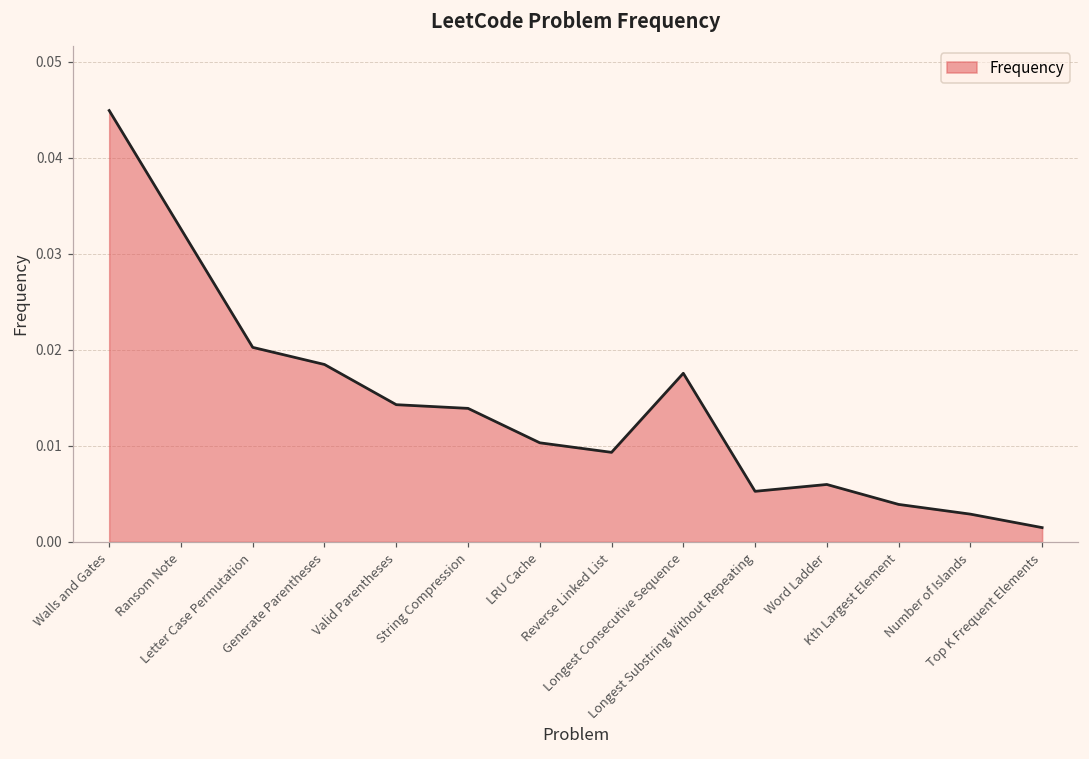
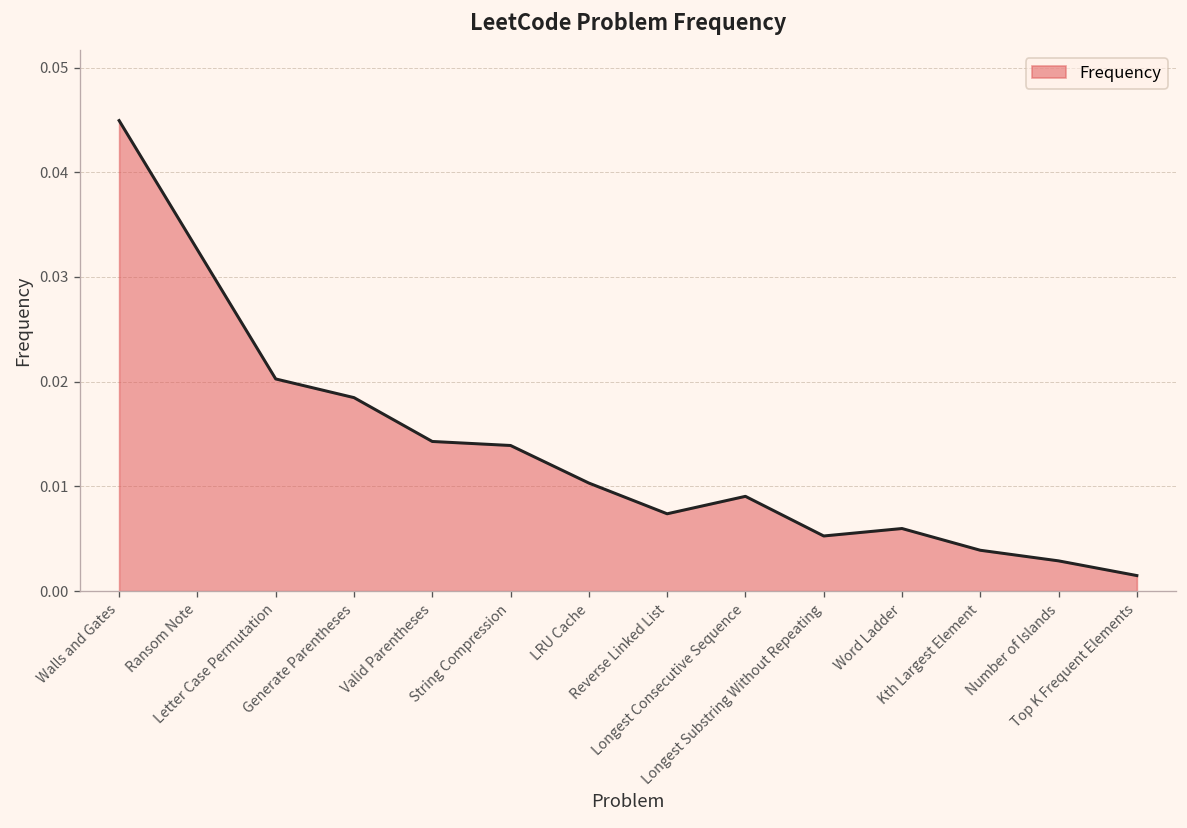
Reverse Linked List: 0.009 -> 0.007
Longest Consecutive Sequence: 0.018 -> 0.009
